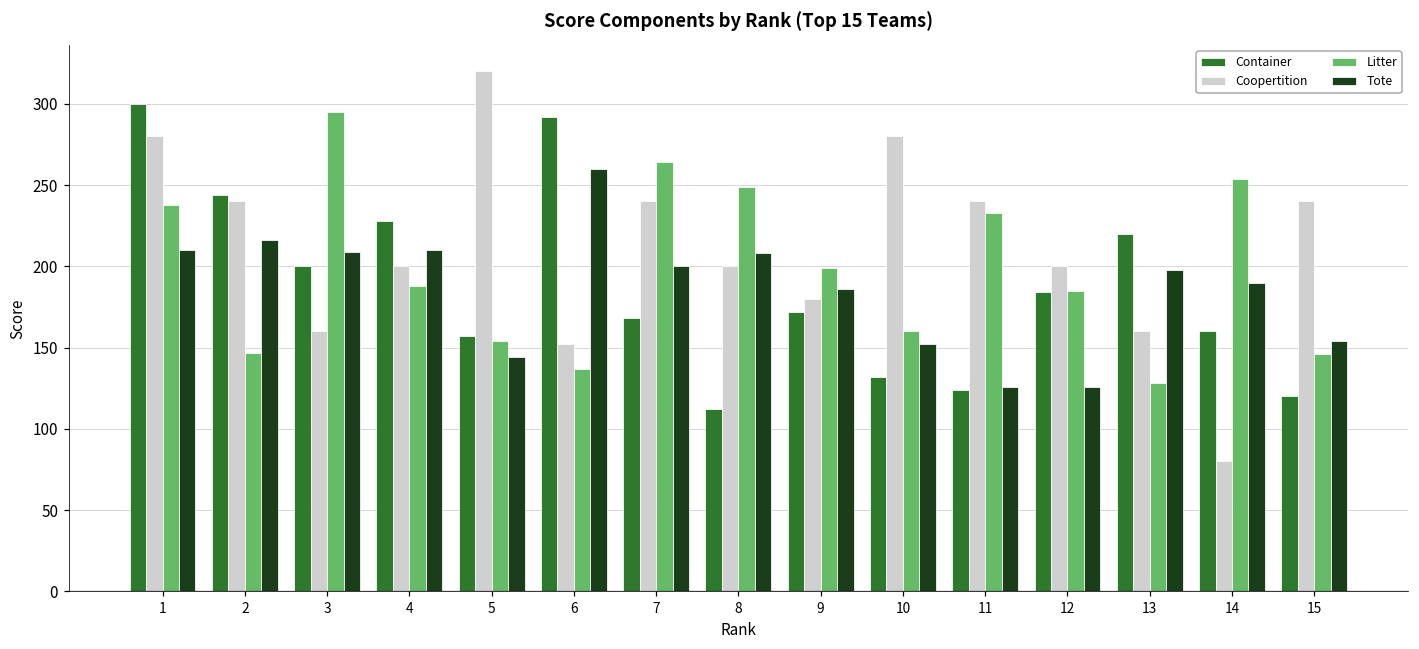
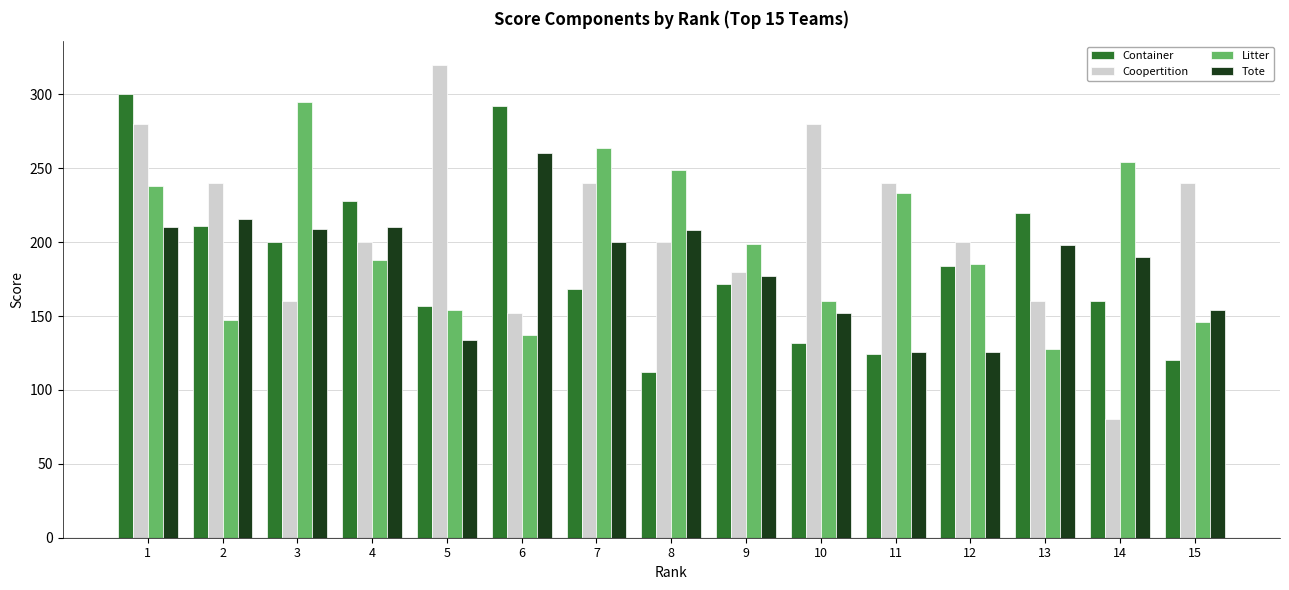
Container, 2: 244 -> 211
Tote, 5: 144 -> 134
Tote, 9: 186 -> 177
